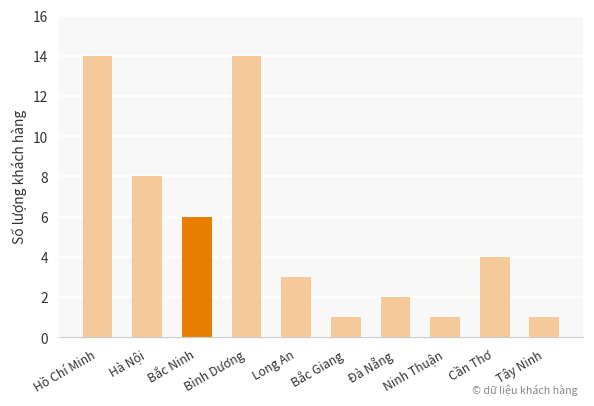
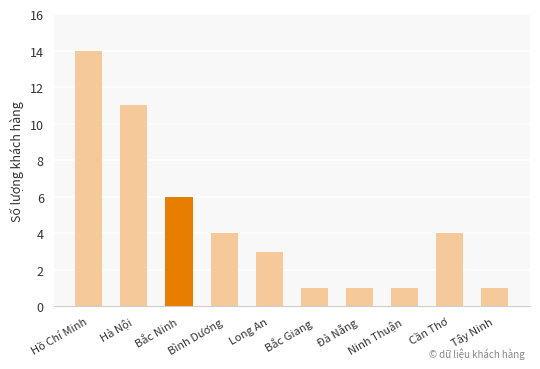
Hà Nội: 8 -> 11
Bình Dương: 14 -> 4
Đà Nẵng: 2 -> 1
